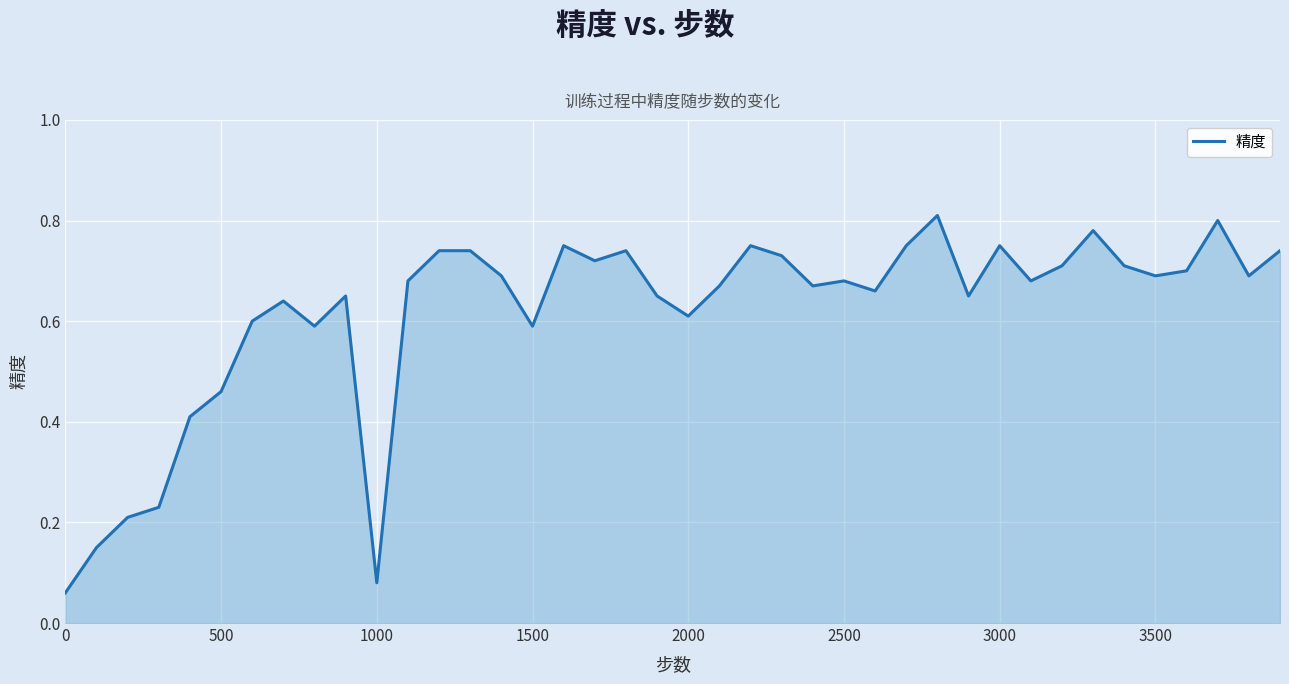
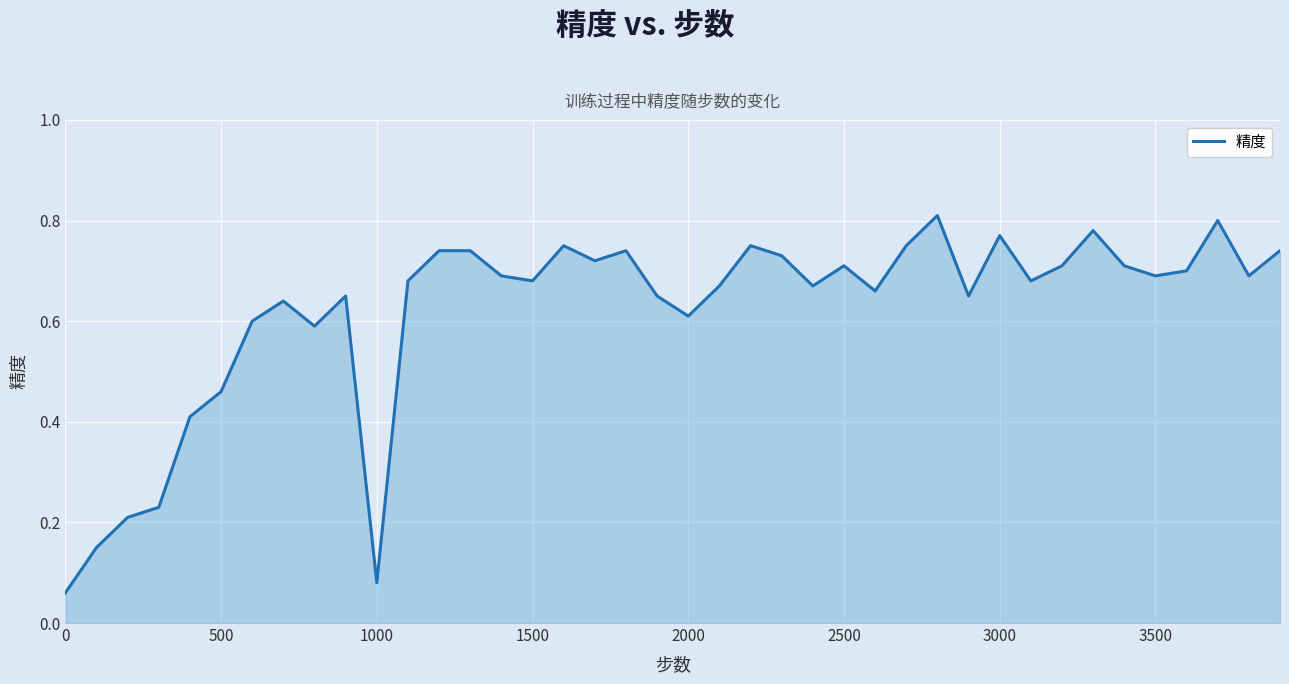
1500: 0.59 -> 0.68
2500: 0.68 -> 0.71
3000: 0.75 -> 0.77
